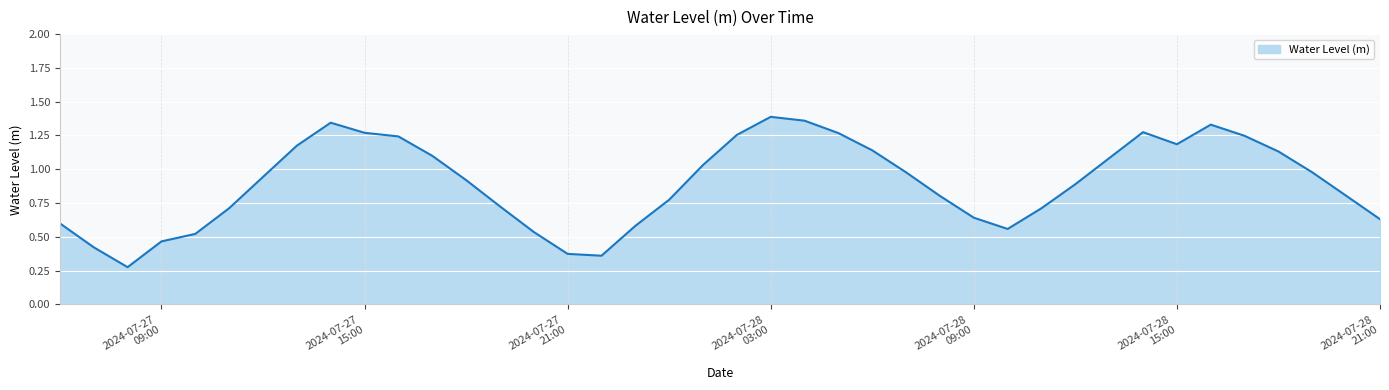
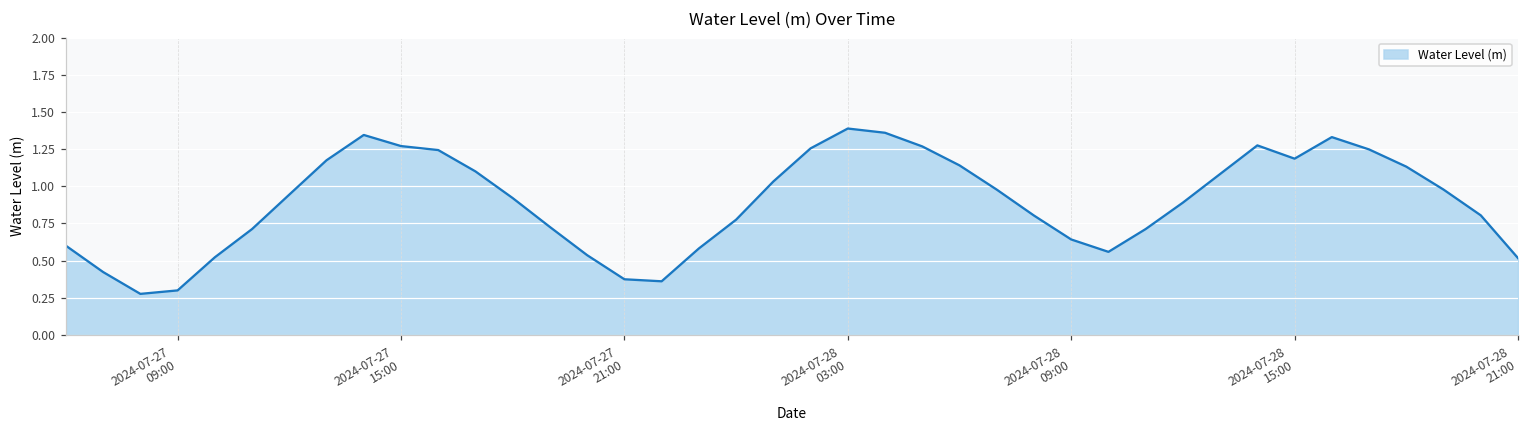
2024-07-27 09:00: 0.47 -> 0.30
2024-07-28 21:00: 0.63 -> 0.52
